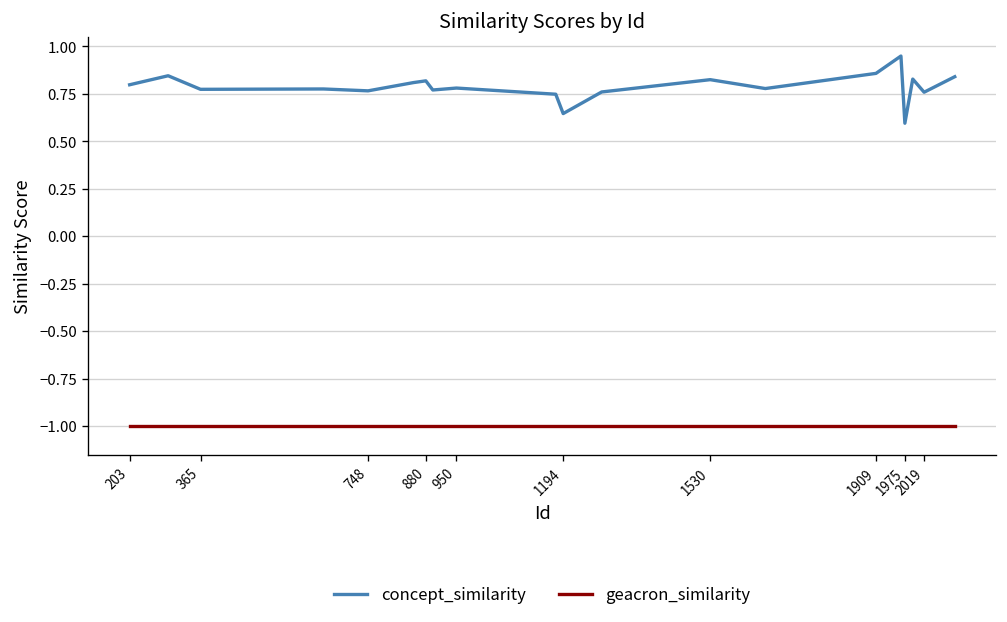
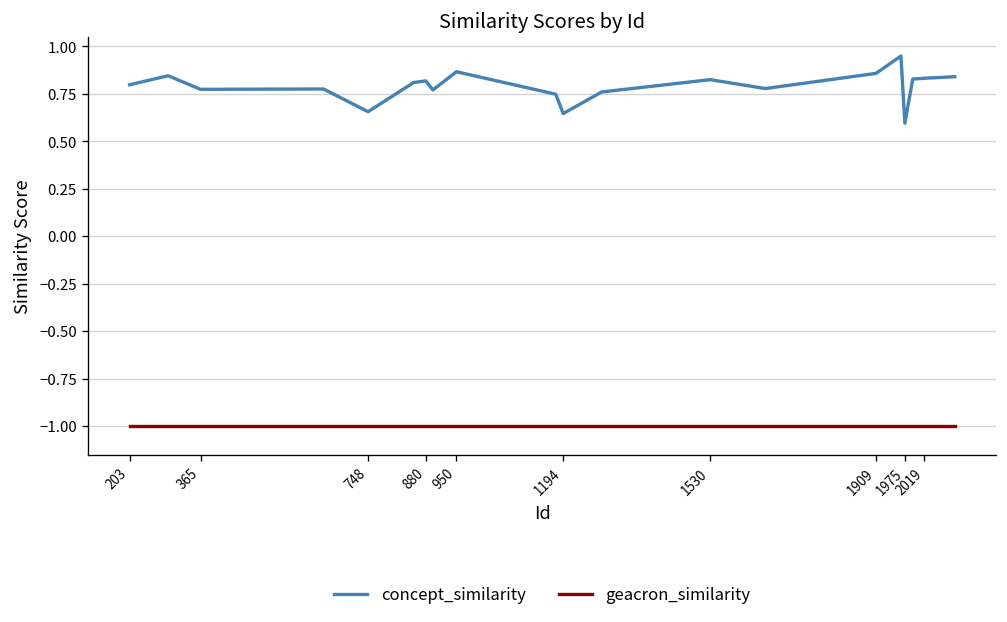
concept_similarity, 748: 0.77 -> 0.66
concept_similarity, 950: 0.78 -> 0.87
concept_similarity, 2019: 0.76 -> 0.83
